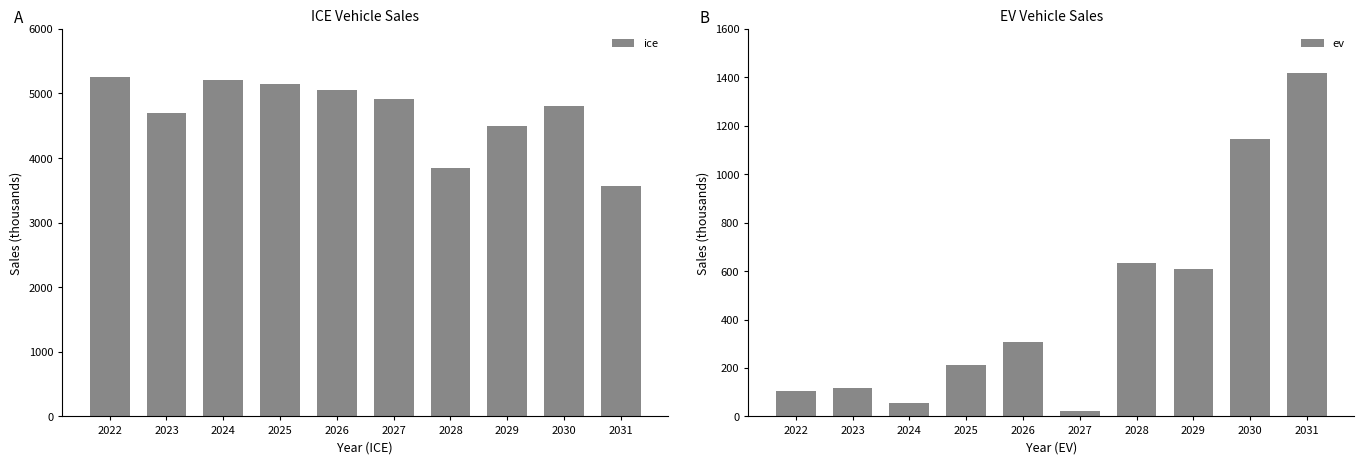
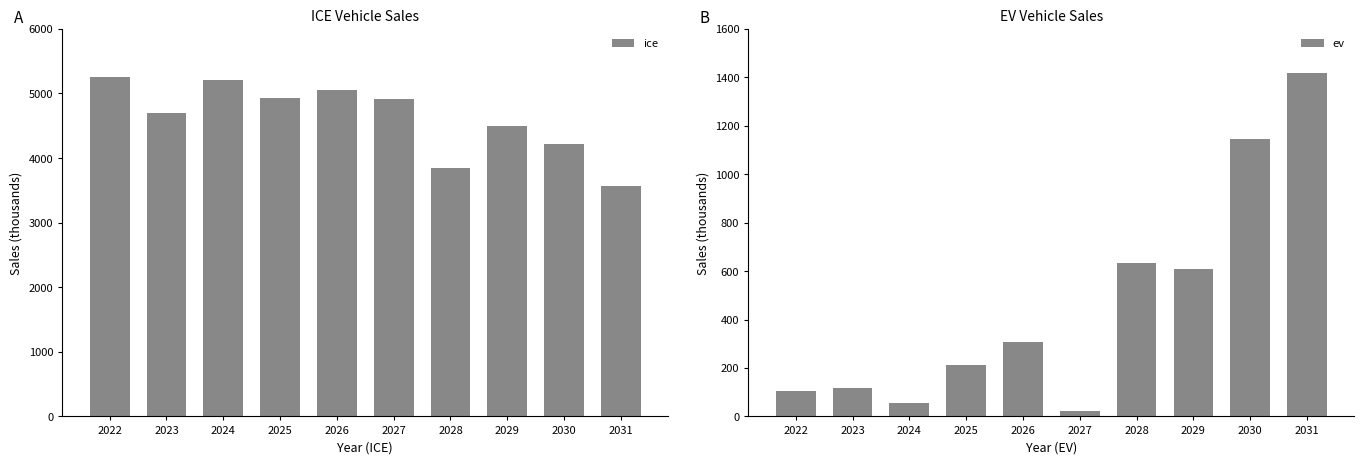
ICE Vehicle Sales, 2025: 5200 -> 4900
ICE Vehicle Sales, 2030: 4800 -> 4200
